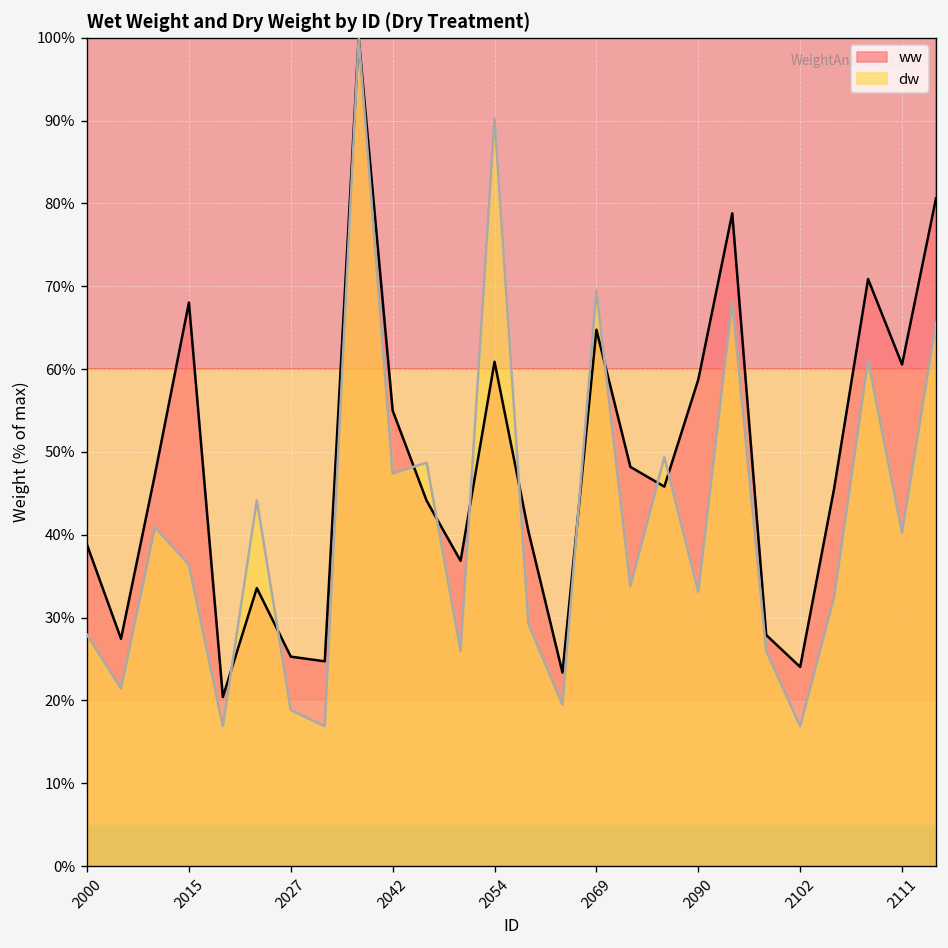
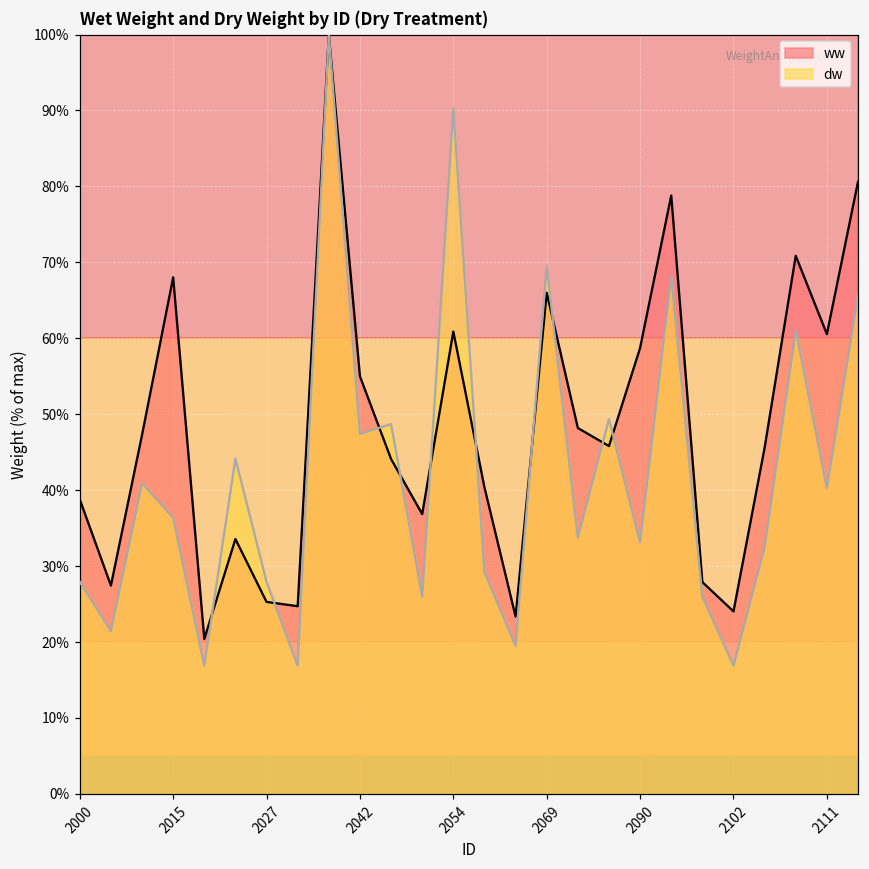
dw, 2027: 19% -> 28%
ww, 2069: 65% -> 66%
